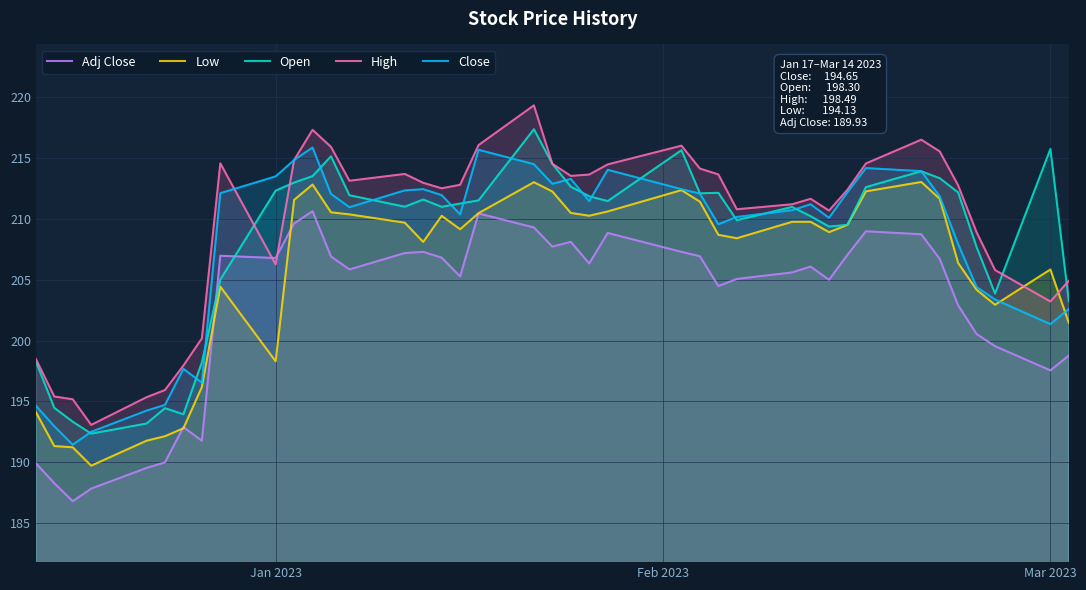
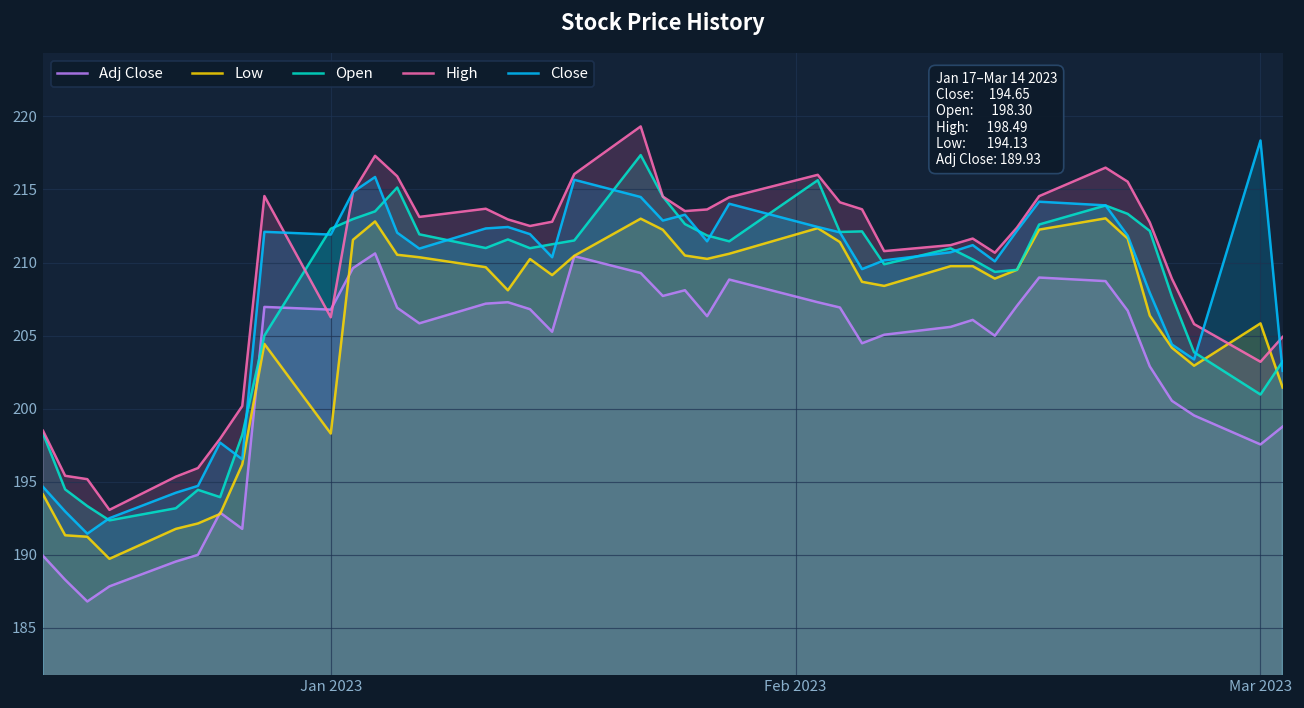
Close, Jan 2023: 213.5 -> 211.9
Open, Mar 2023: 215.7 -> 201.0
Close, Mar 2023: 201.4 -> 218.3
